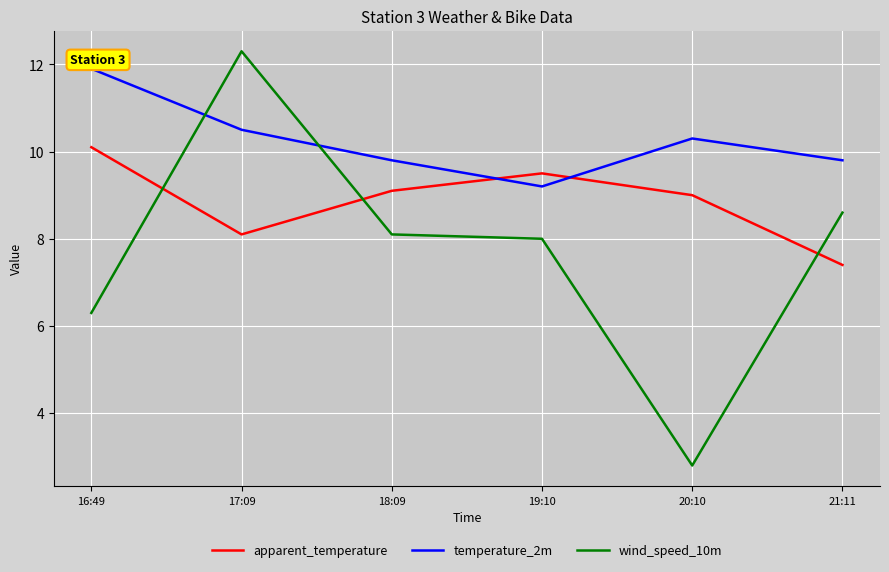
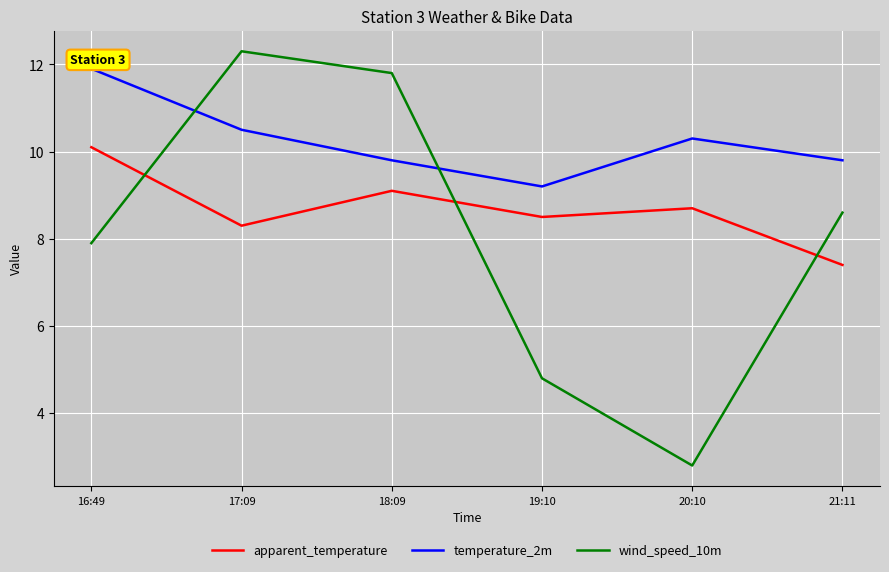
wind_speed_10m, 16:49: 6.3 -> 7.9
apparent_temperature, 17:09: 8.1 -> 8.3
wind_speed_10m, 18:09: 8.1 -> 11.8
apparent_temperature, 19:10: 9.5 -> 8.5
wind_speed_10m, 19:10: 8.0 -> 4.8
apparent_temperature, 20:10: 9.0 -> 8.7
